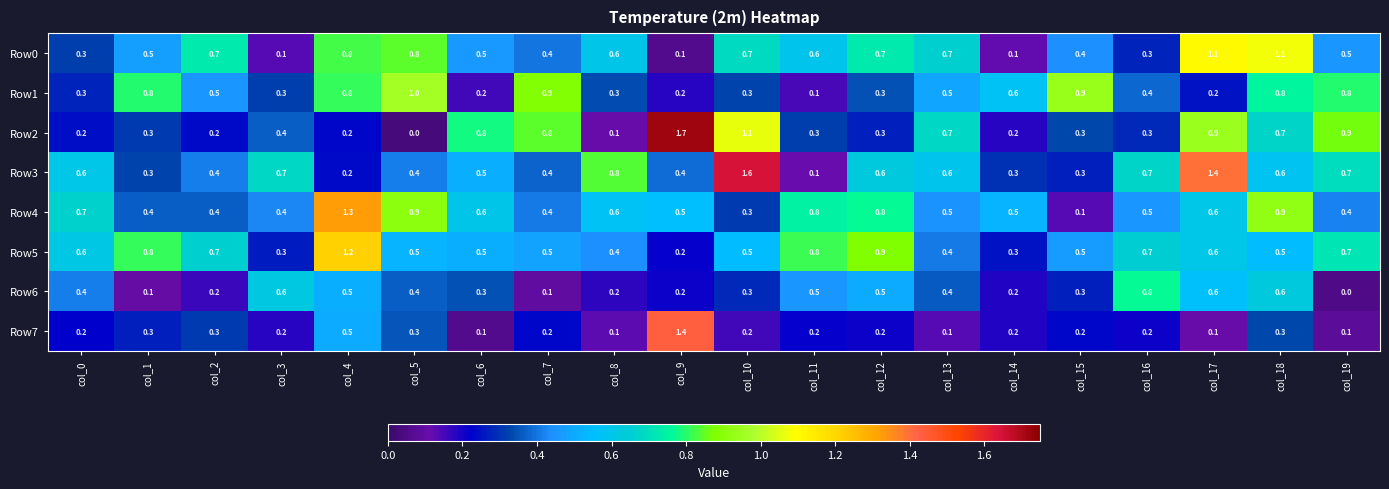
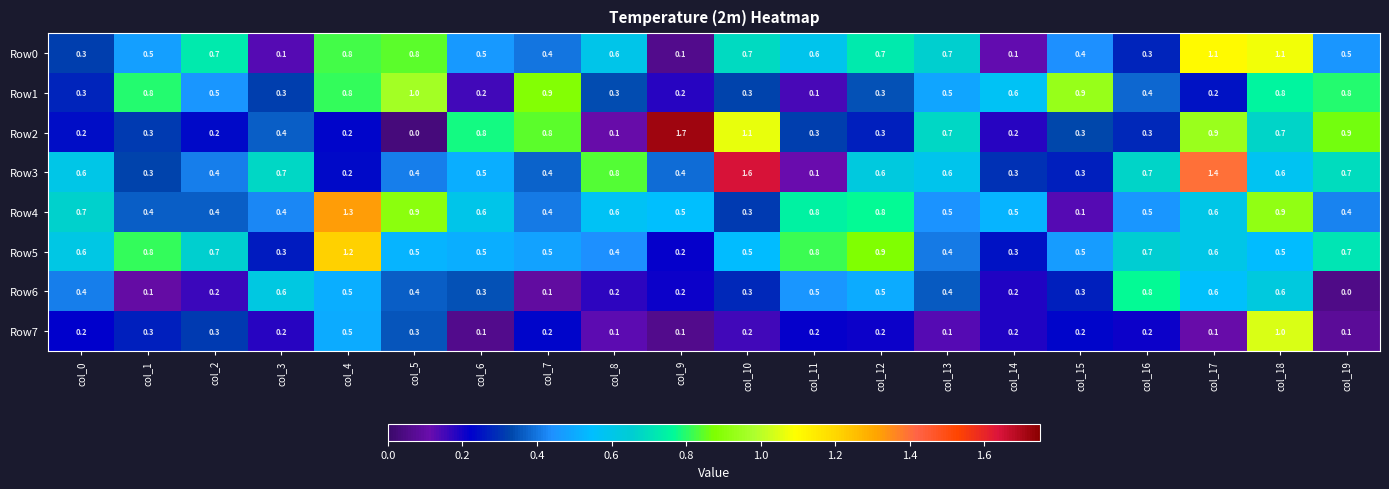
Row7, col_9: 1.4 -> 0.1
Row7, col_18: 0.3 -> 1.0
